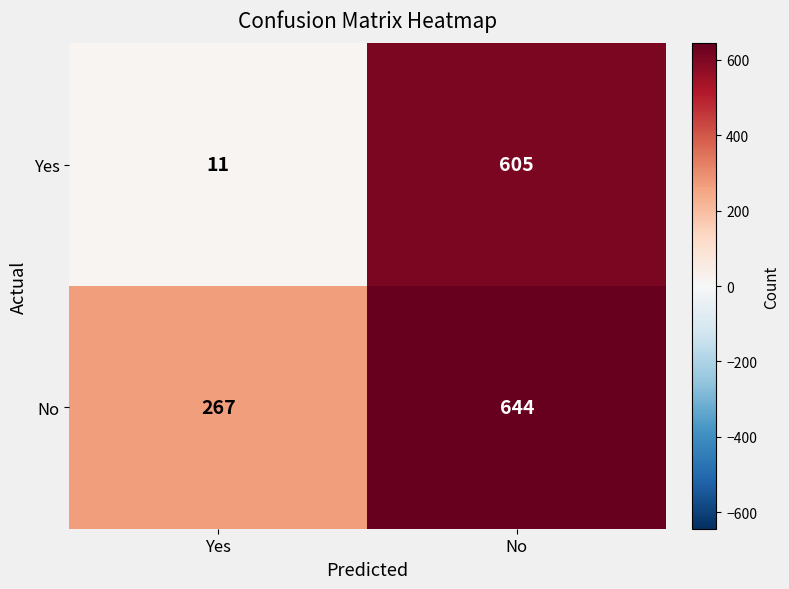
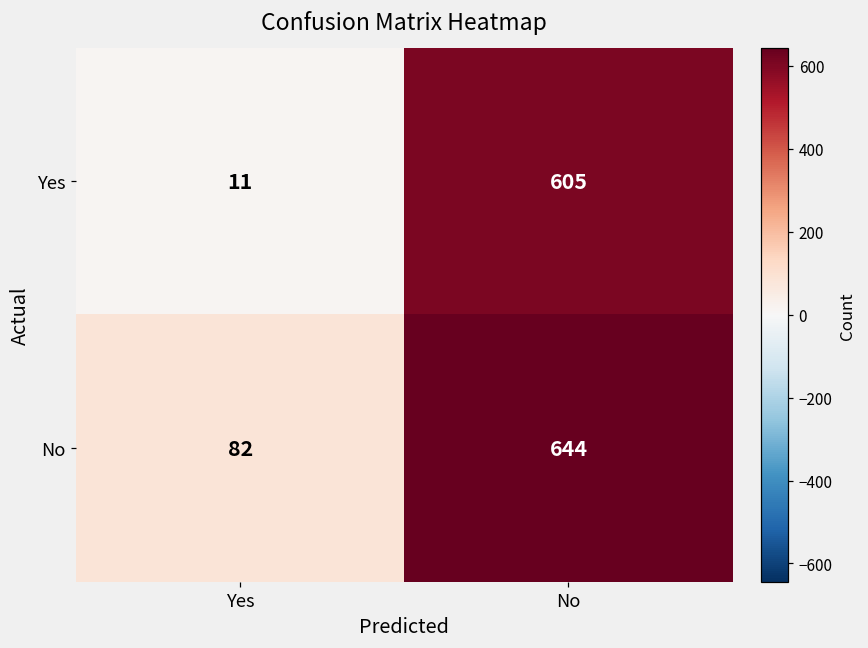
No, Yes: 267 -> 82
